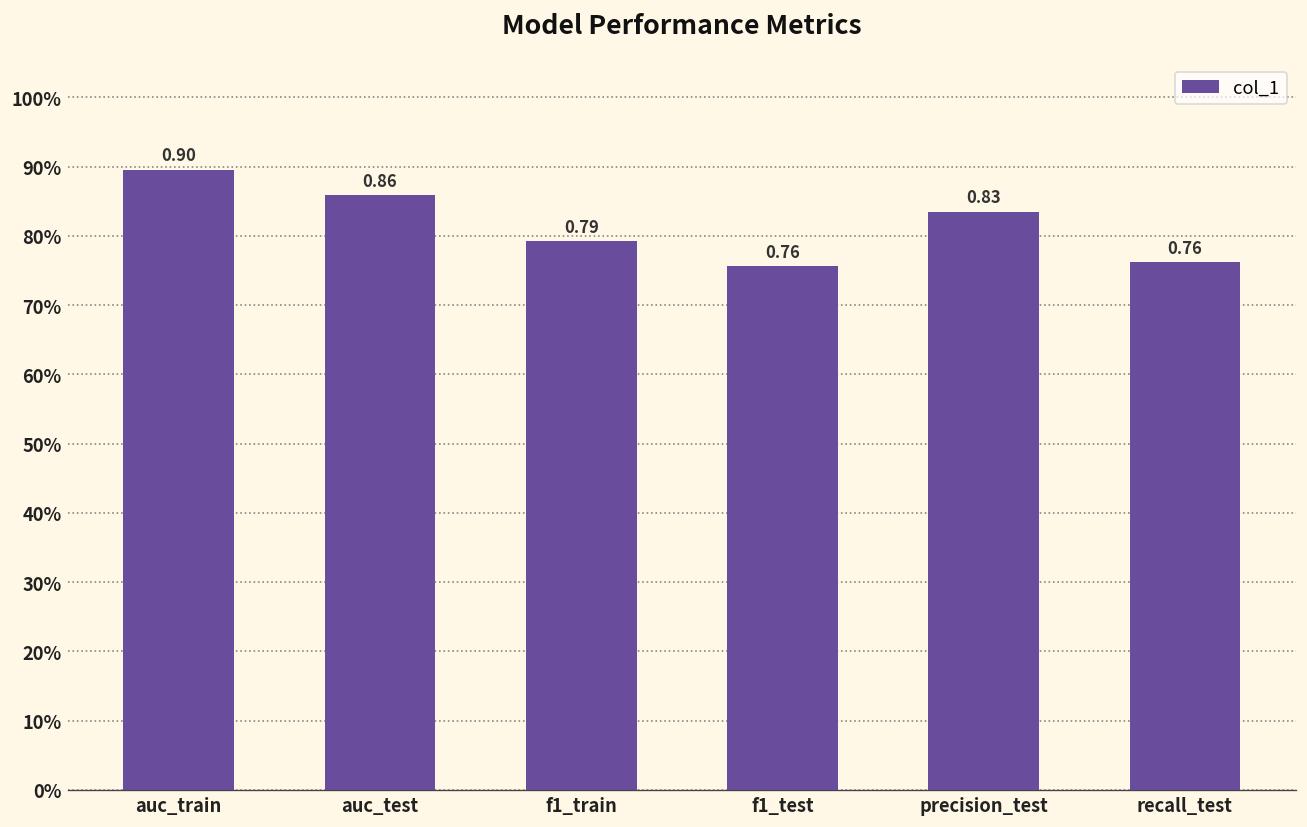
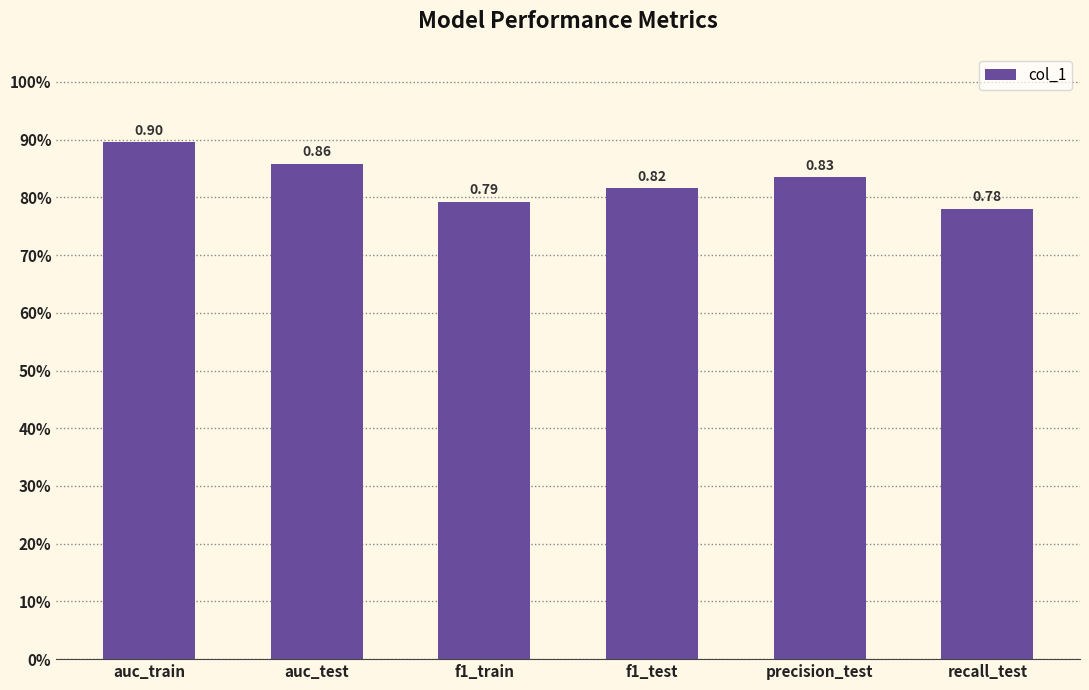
f1_test: 0.76 -> 0.82
recall_test: 0.76 -> 0.78
